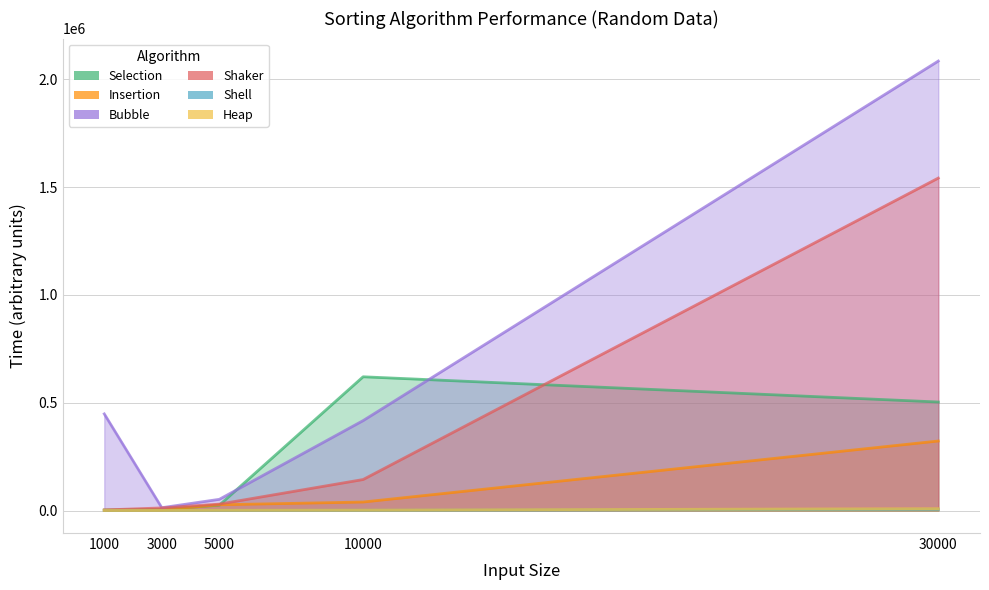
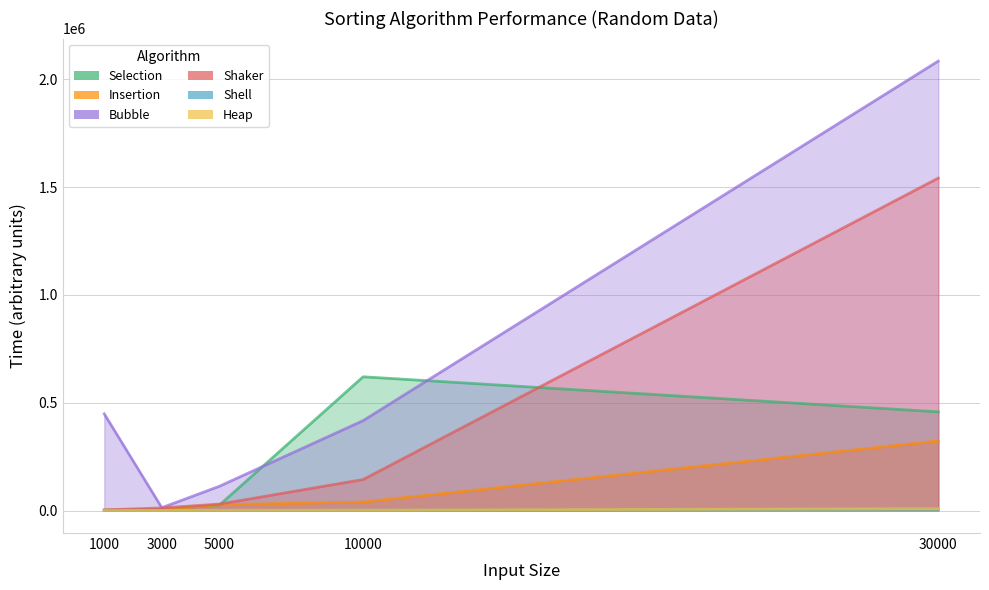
Bubble, 5000: 50000 -> 110000
Selection, 30000: 500000 -> 460000
